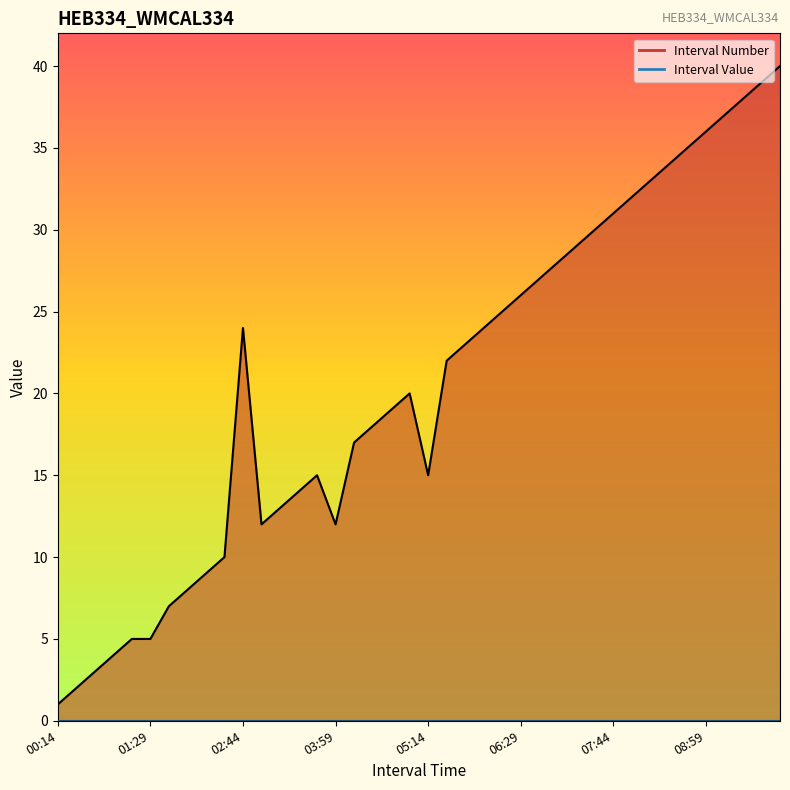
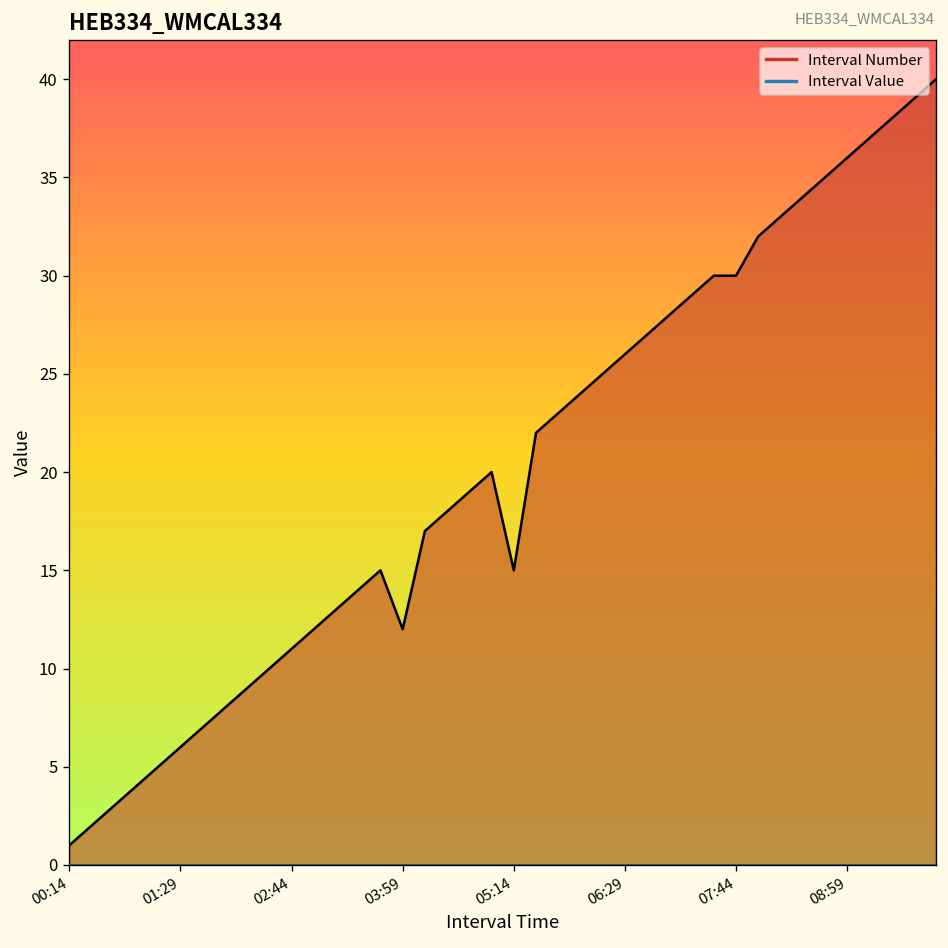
Interval Number, 01:29: 5 -> 6
Interval Number, 02:44: 24 -> 11
Interval Number, 07:44: 31 -> 30
